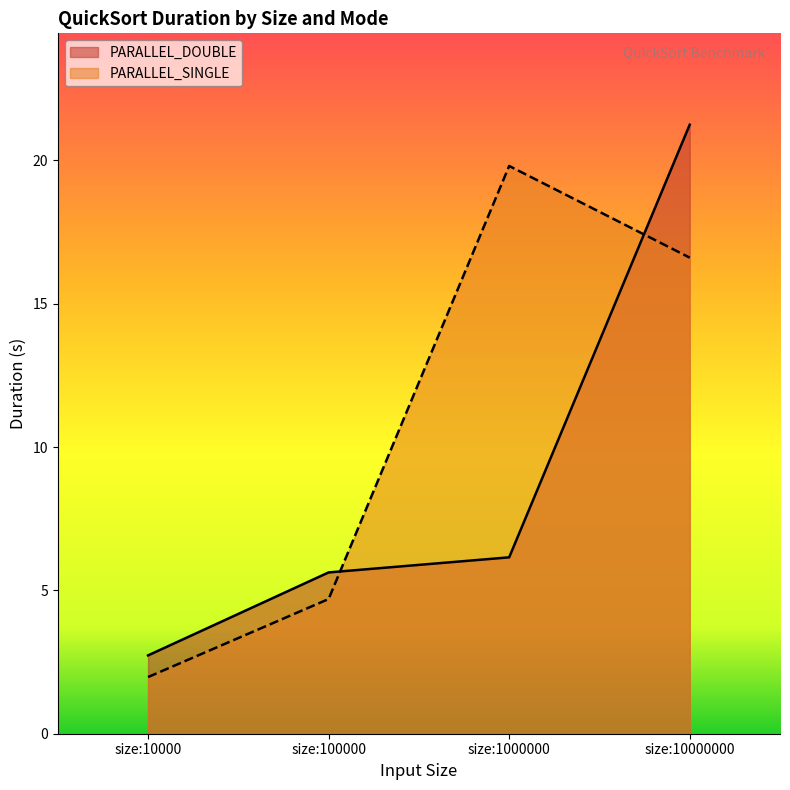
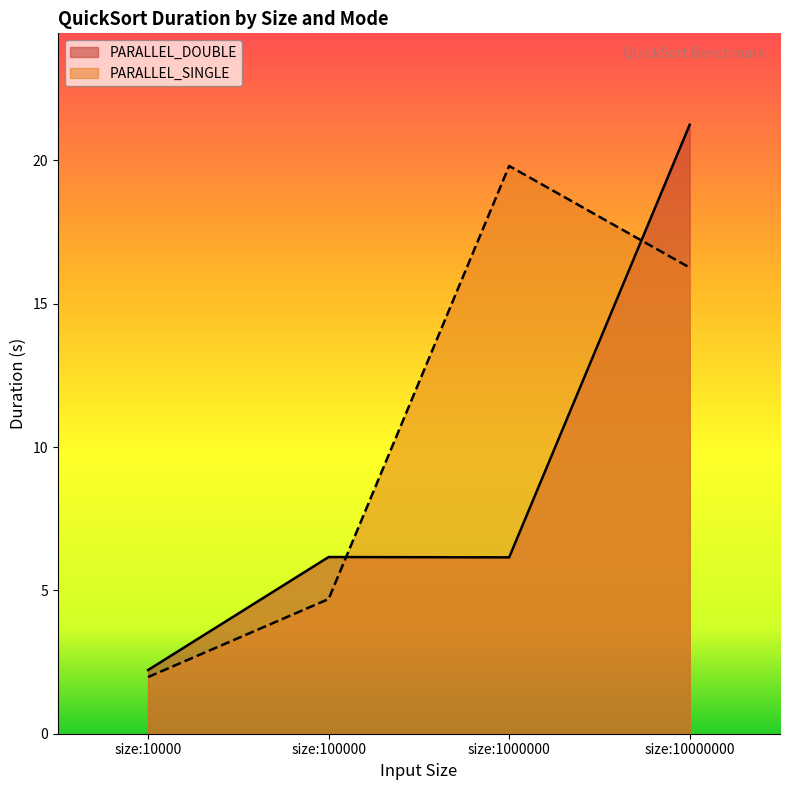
PARALLEL_DOUBLE, size:10000: 2.7 -> 2.2
PARALLEL_DOUBLE, size:100000: 5.6 -> 6.2
PARALLEL_SINGLE, size:10000000: 16.6 -> 16.3
